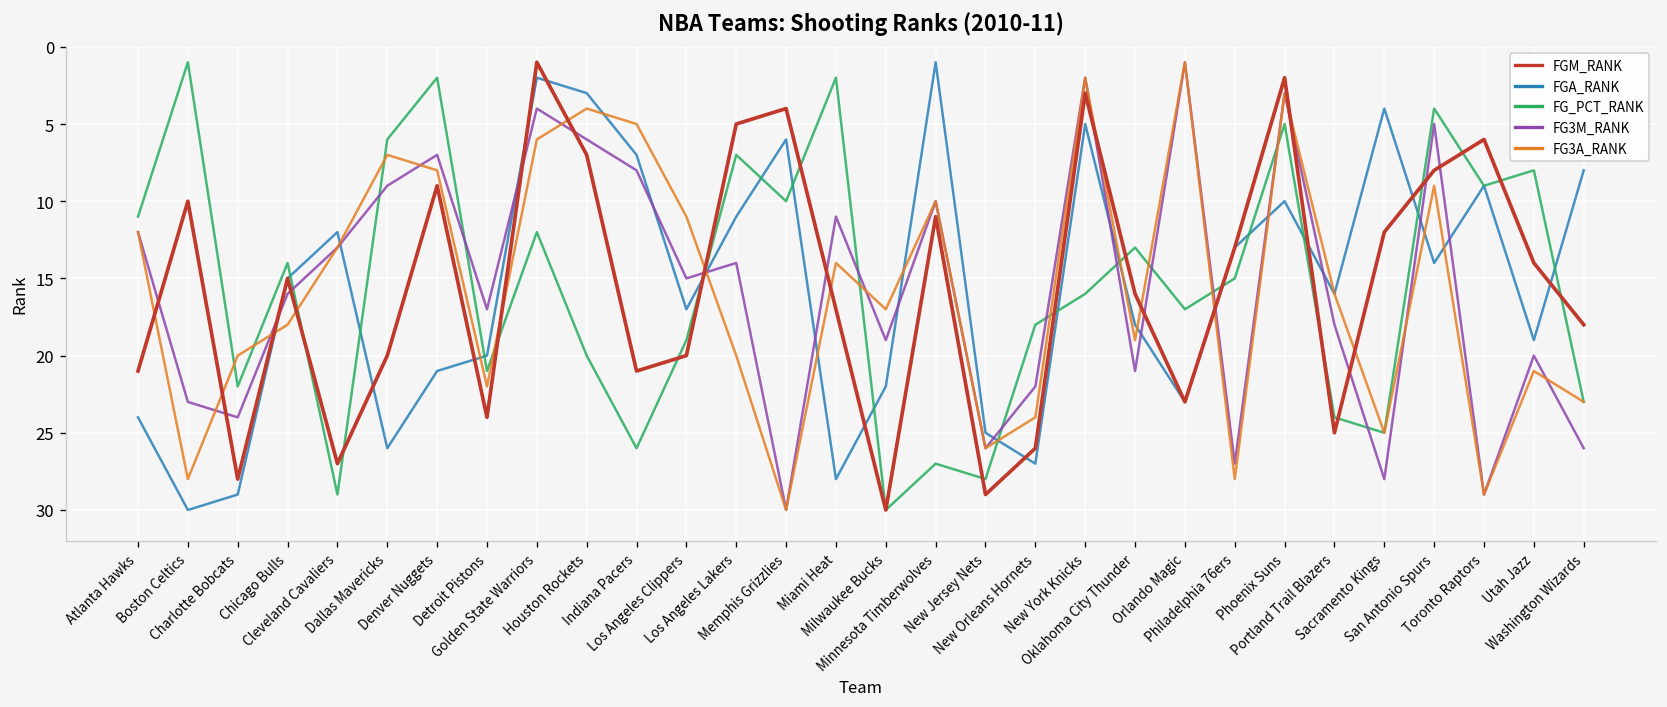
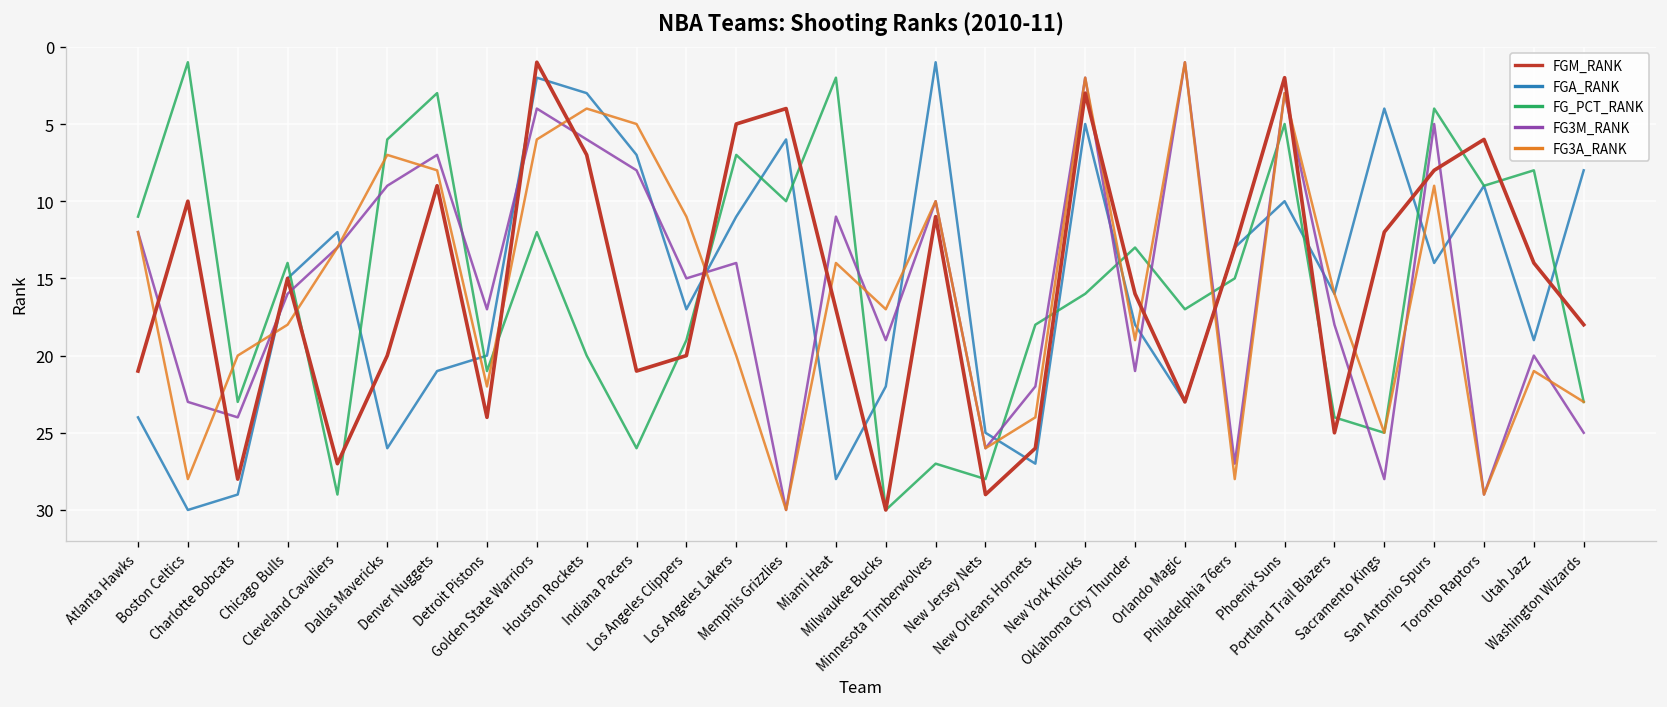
FG_PCT_RANK, Charlotte Bobcats: 22 -> 23
FG_PCT_RANK, Denver Nuggets: 2 -> 3
FG3M_RANK, Washington Wizards: 26 -> 25
